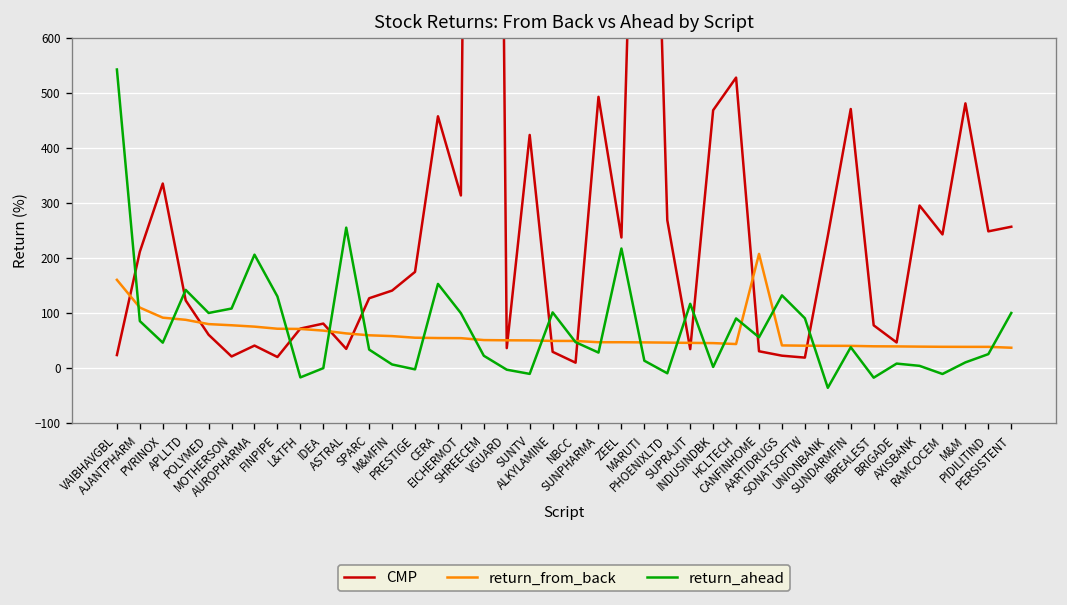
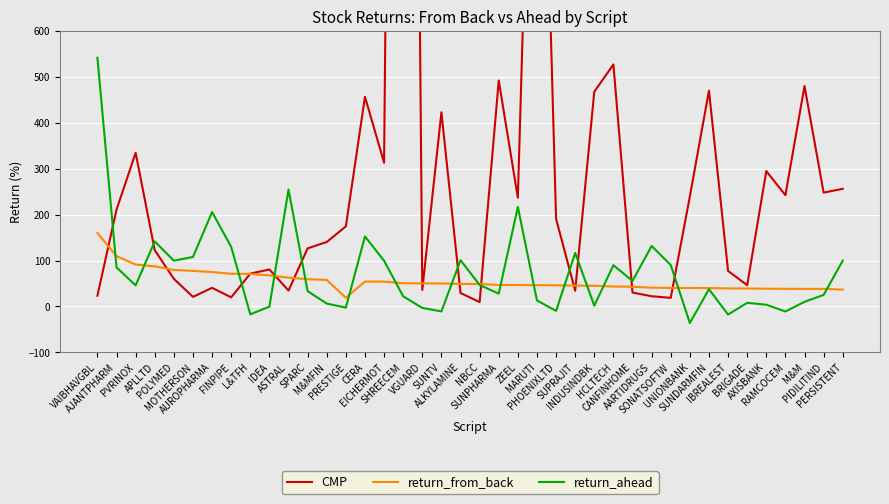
return_from_back, PRESTIGE: 50 -> 20
CMP, PHOENIXLTD: 270 -> 190
return_from_back, CANFINHOME: 210 -> 40
